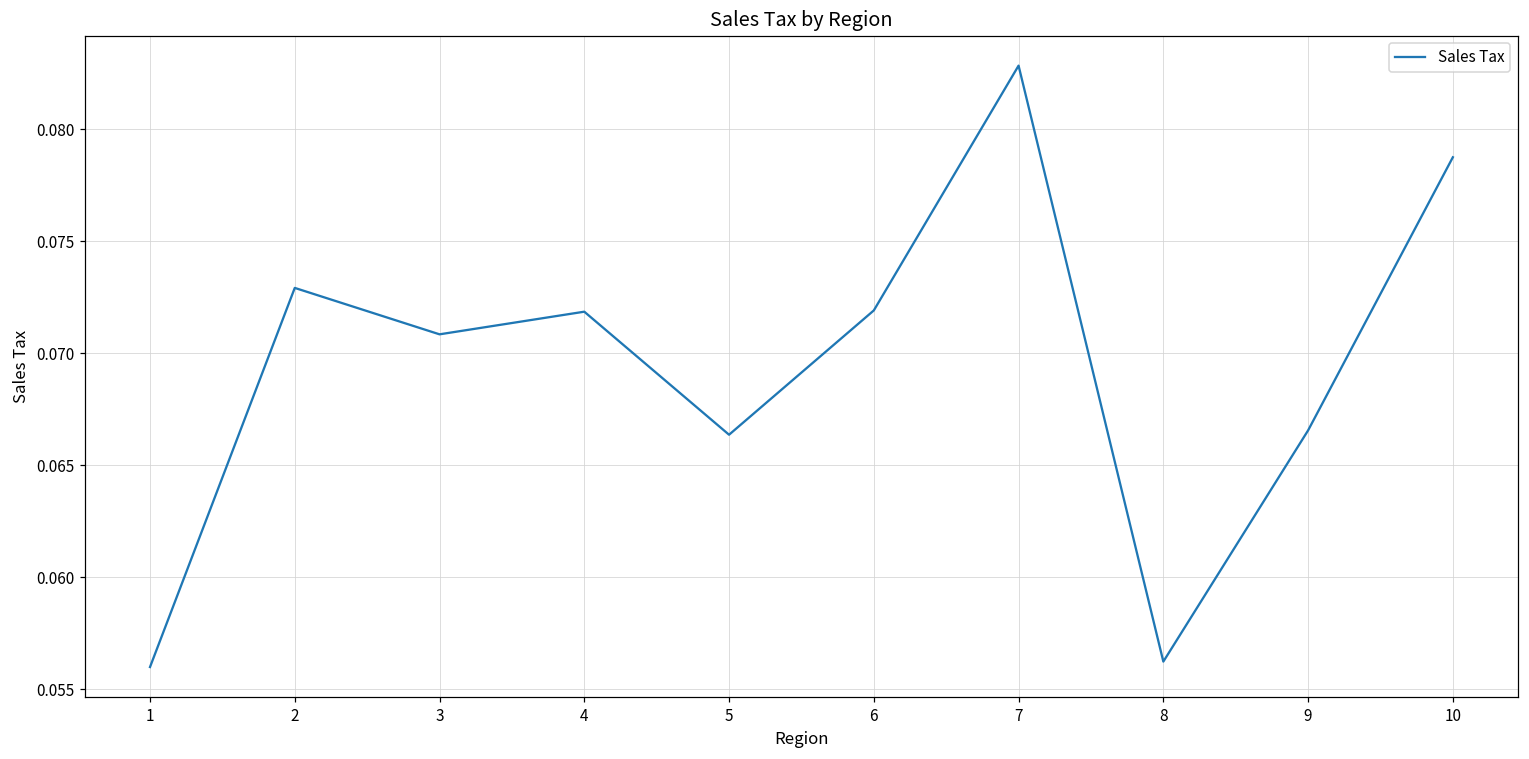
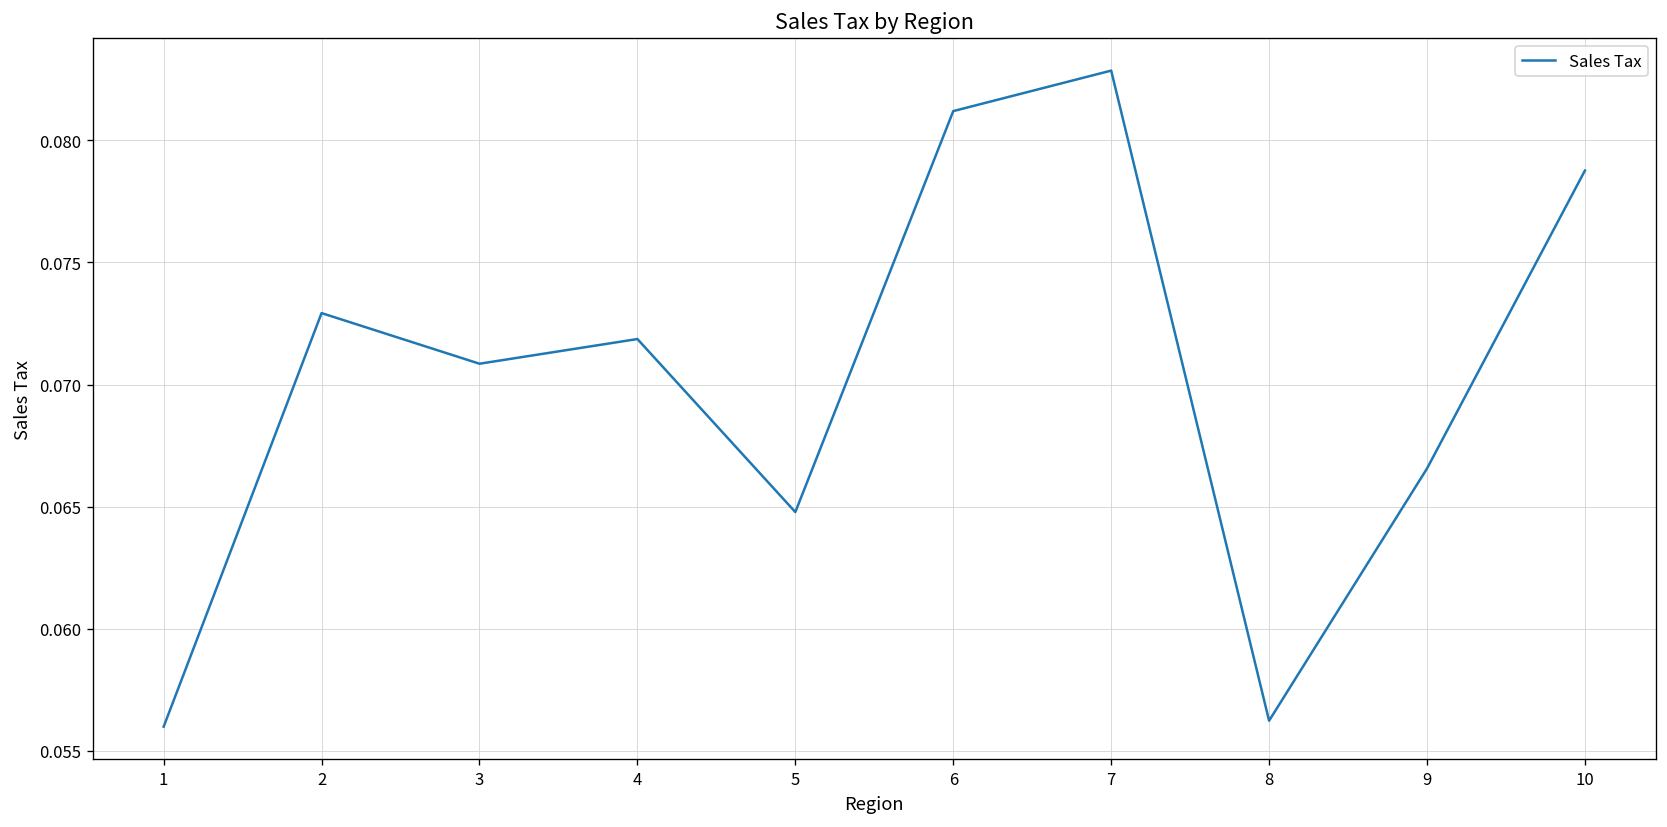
5: 0.0664 -> 0.0648
6: 0.0719 -> 0.0812
